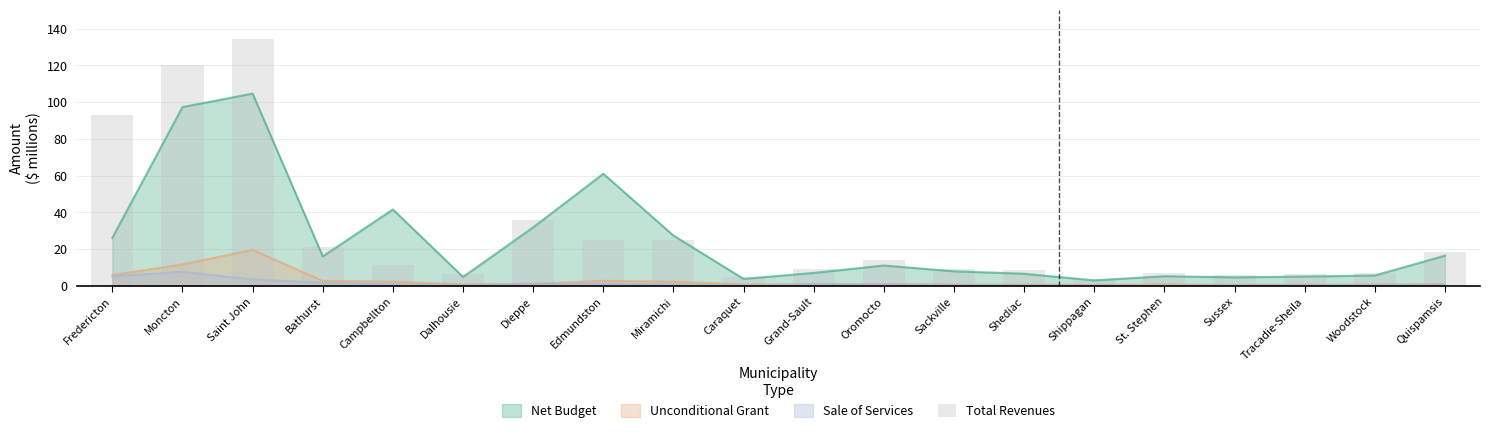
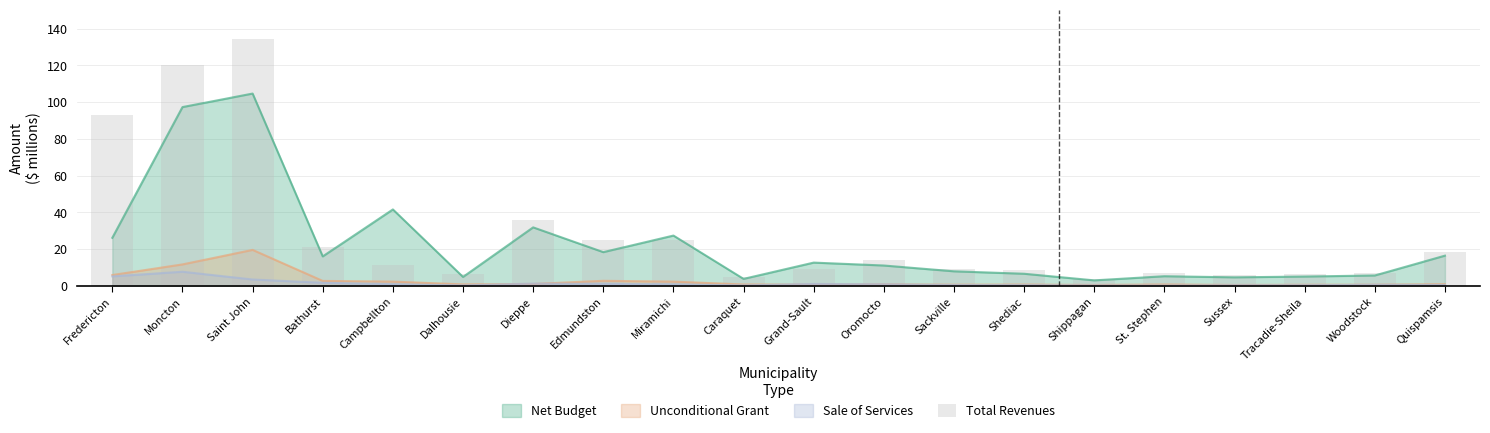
Net Budget, Edmundston: 61 -> 18
Net Budget, Grand-Sault: 7 -> 13
